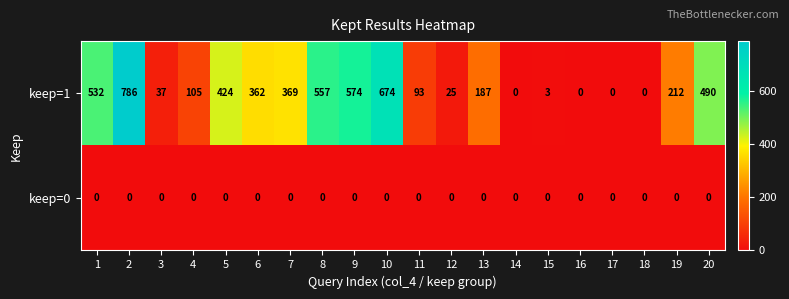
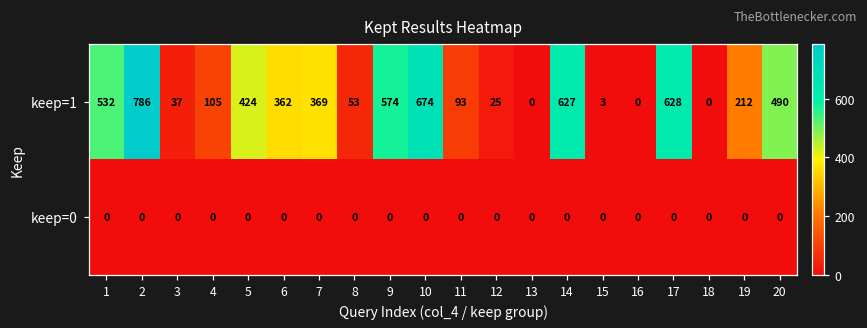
keep=1, 8: 557 -> 53
keep=1, 13: 187 -> 0
keep=1, 14: 0 -> 627
keep=1, 17: 0 -> 628
